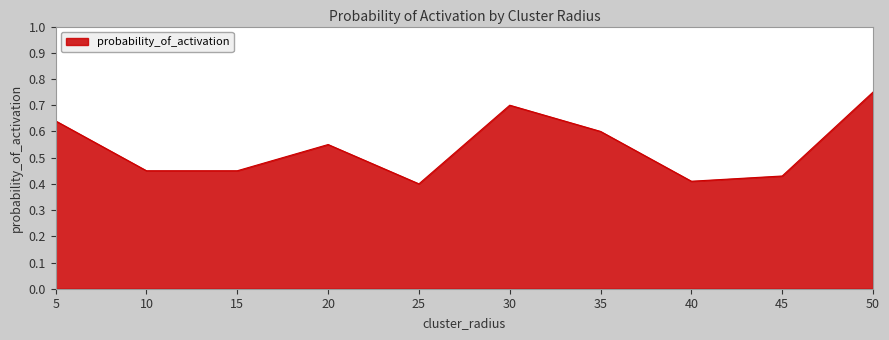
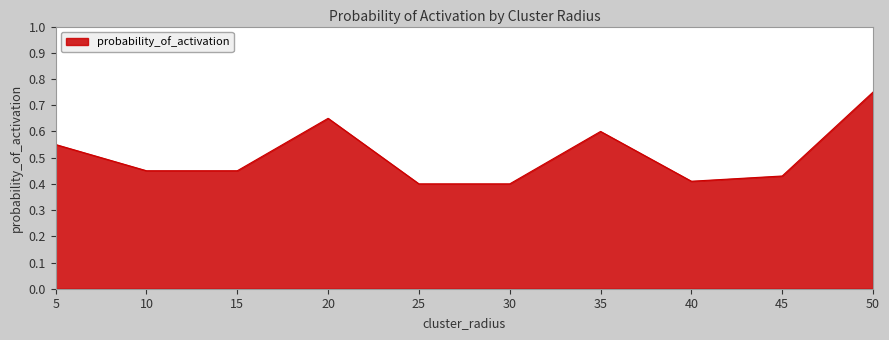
5: 0.64 -> 0.55
20: 0.55 -> 0.65
30: 0.7 -> 0.4
